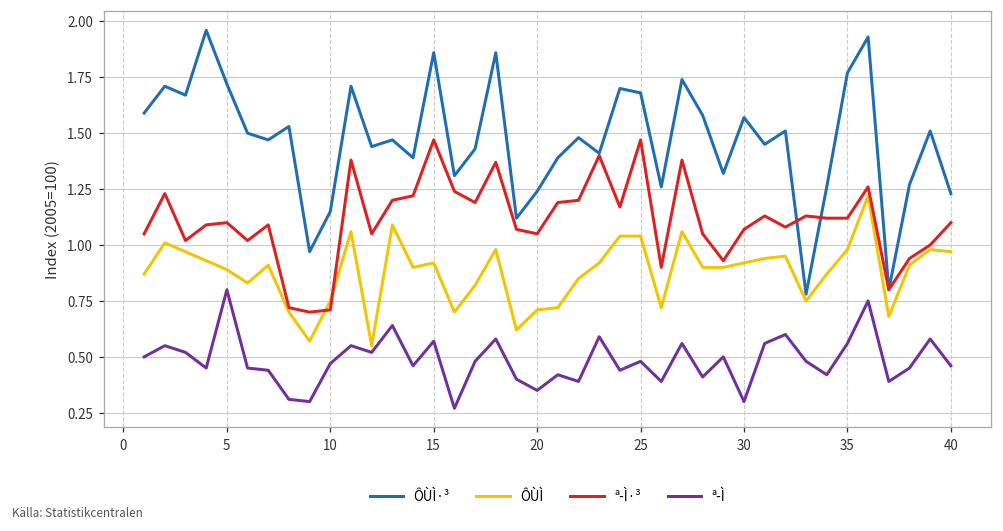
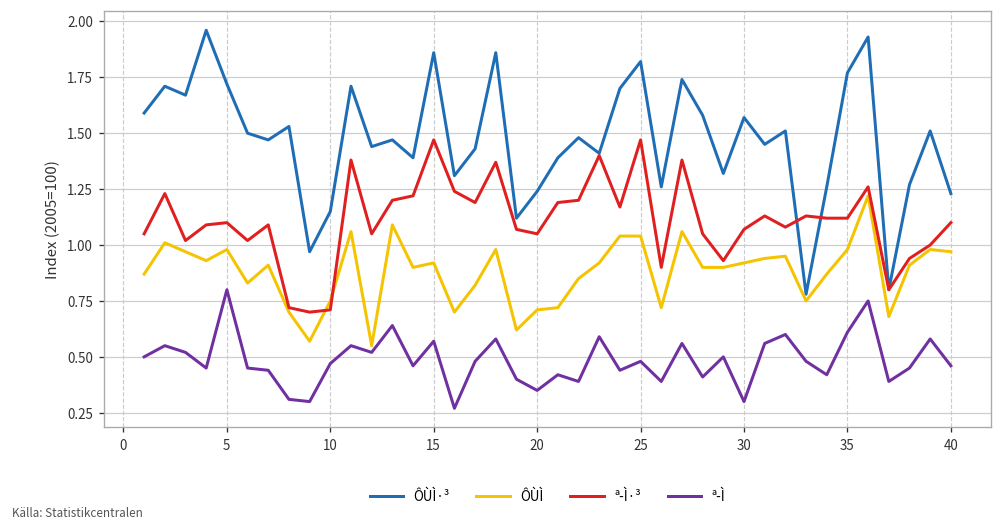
ÔÙÌ, 5: 0.89 -> 0.98
ÔÙÌ·³, 25: 1.68 -> 1.82
ª­Ì, 35: 0.56 -> 0.61
